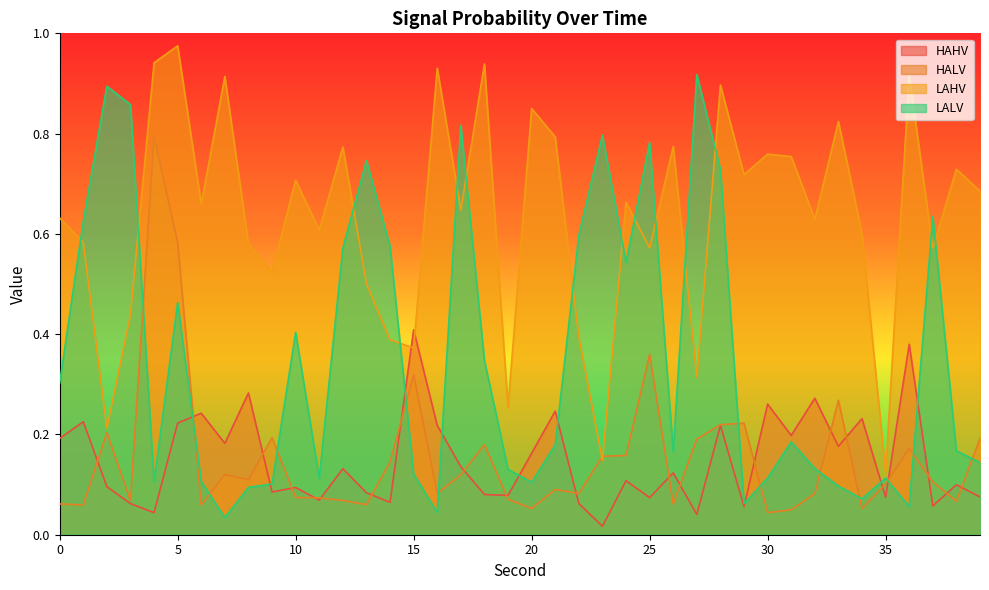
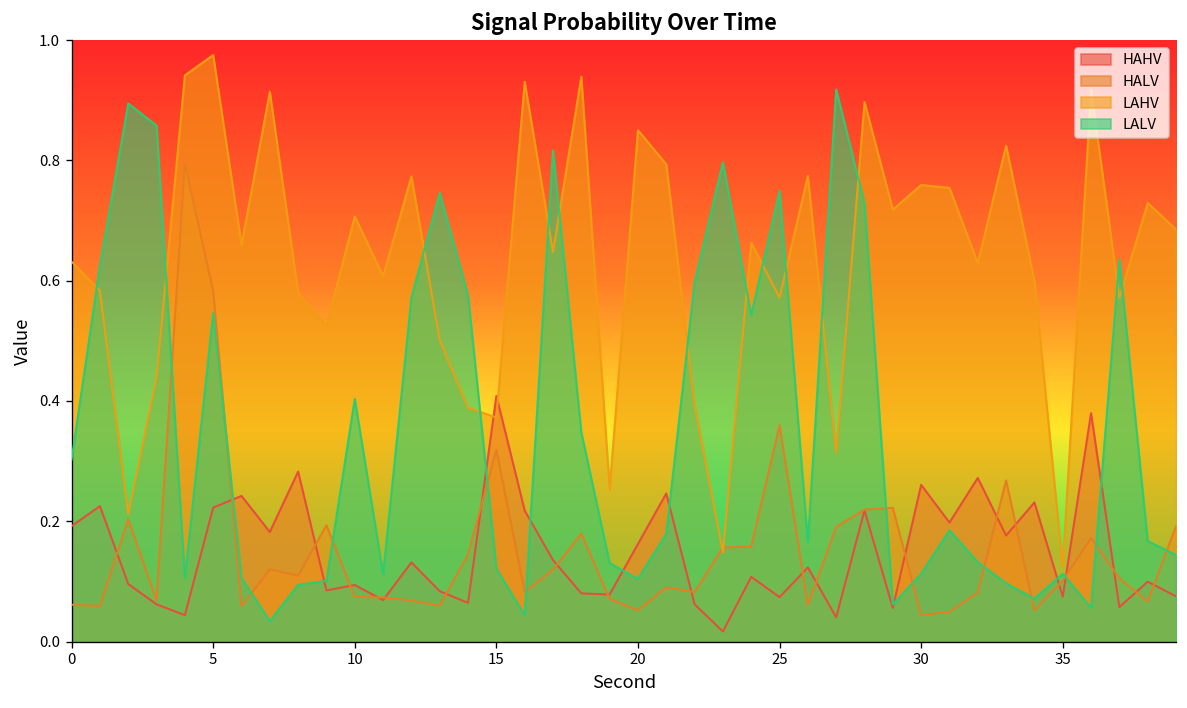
LALV, 5: 0.46 -> 0.55
LALV, 25: 0.78 -> 0.75
